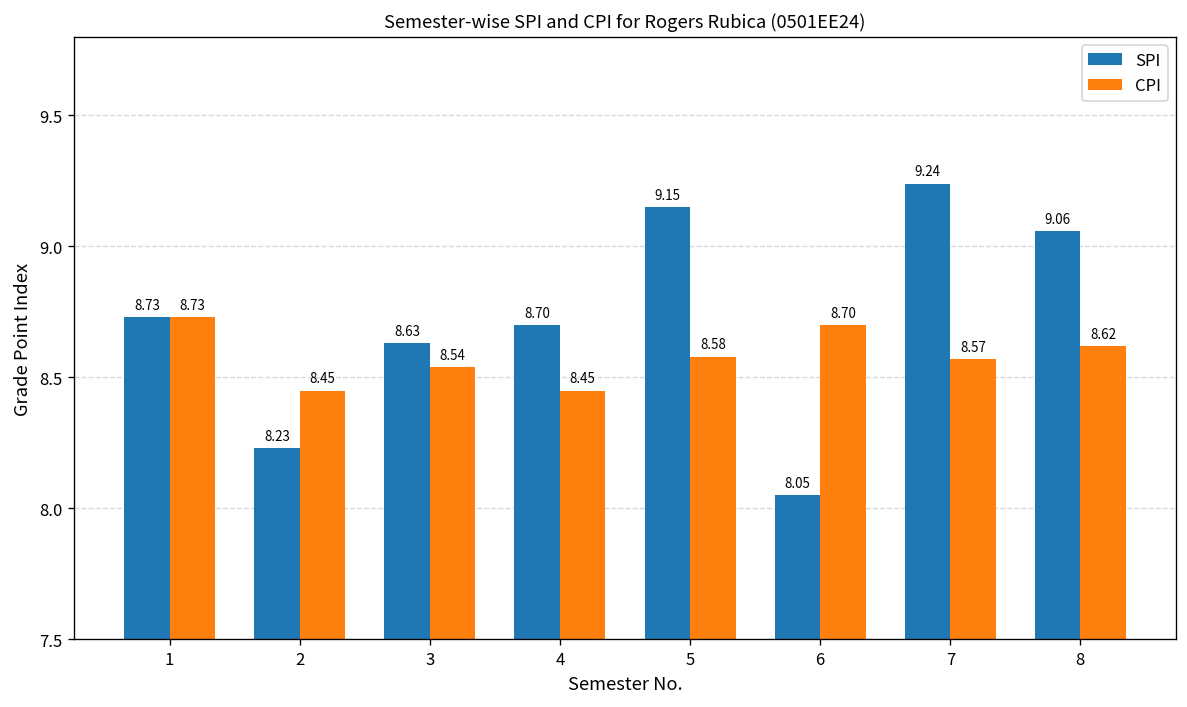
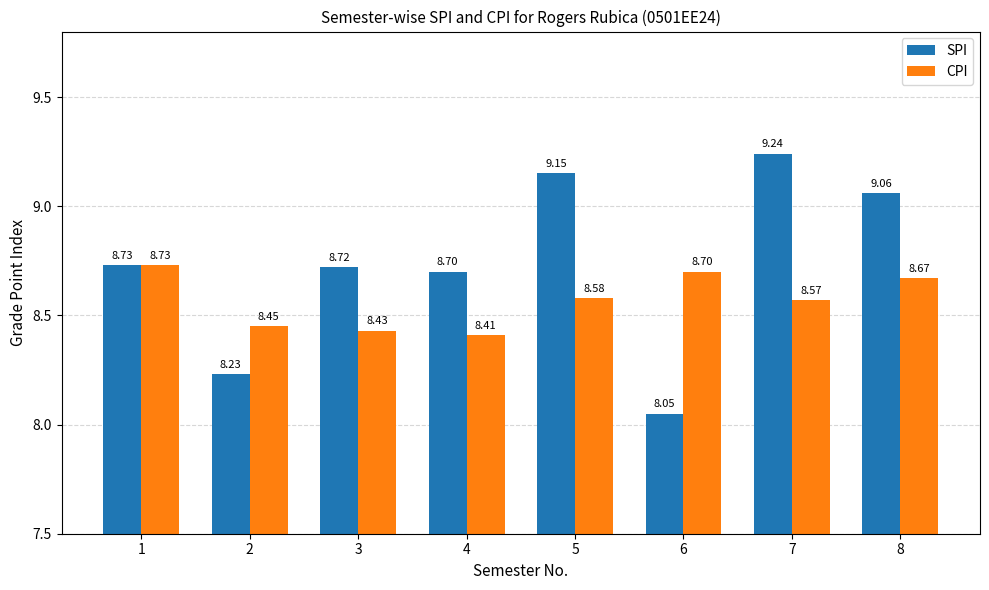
SPI, 3: 8.63 -> 8.72
CPI, 3: 8.54 -> 8.43
CPI, 4: 8.45 -> 8.41
CPI, 8: 8.62 -> 8.67
